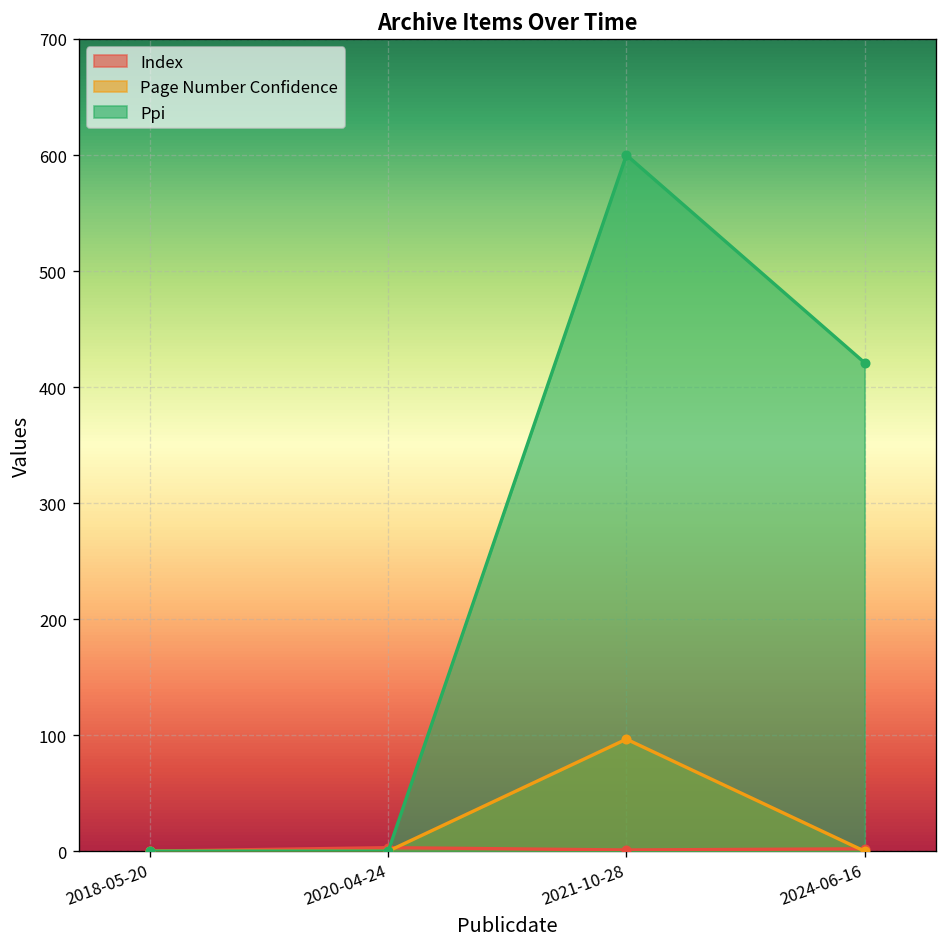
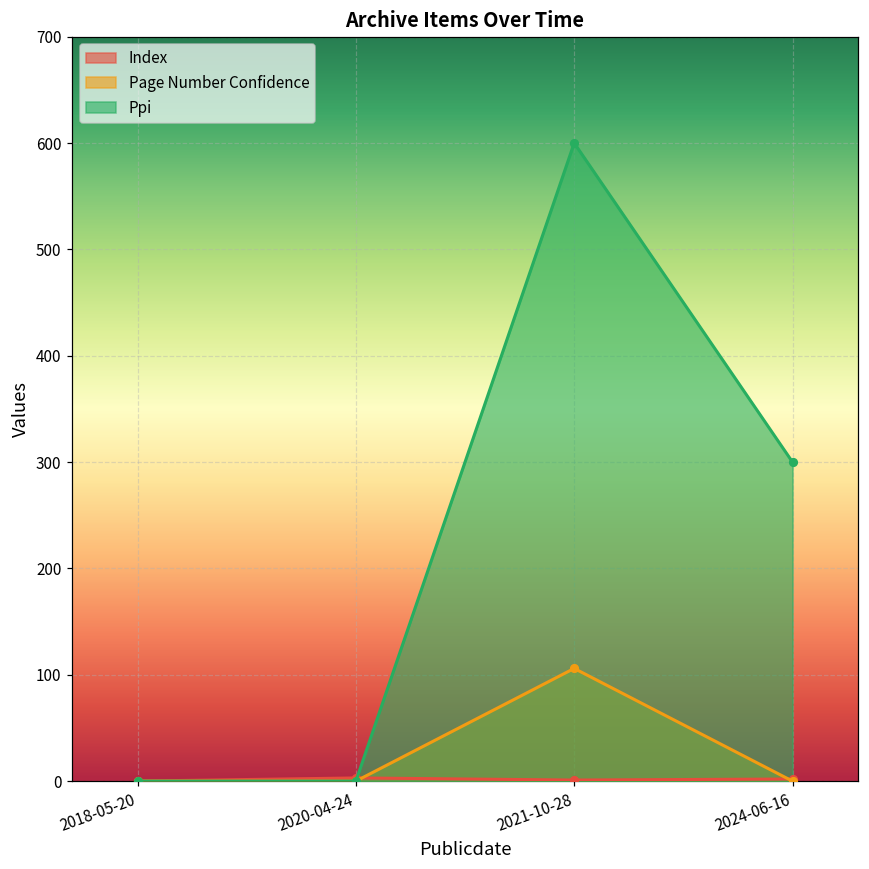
Page Number Confidence, 2021-10-28: 100 -> 110
Ppi, 2024-06-16: 420 -> 300
